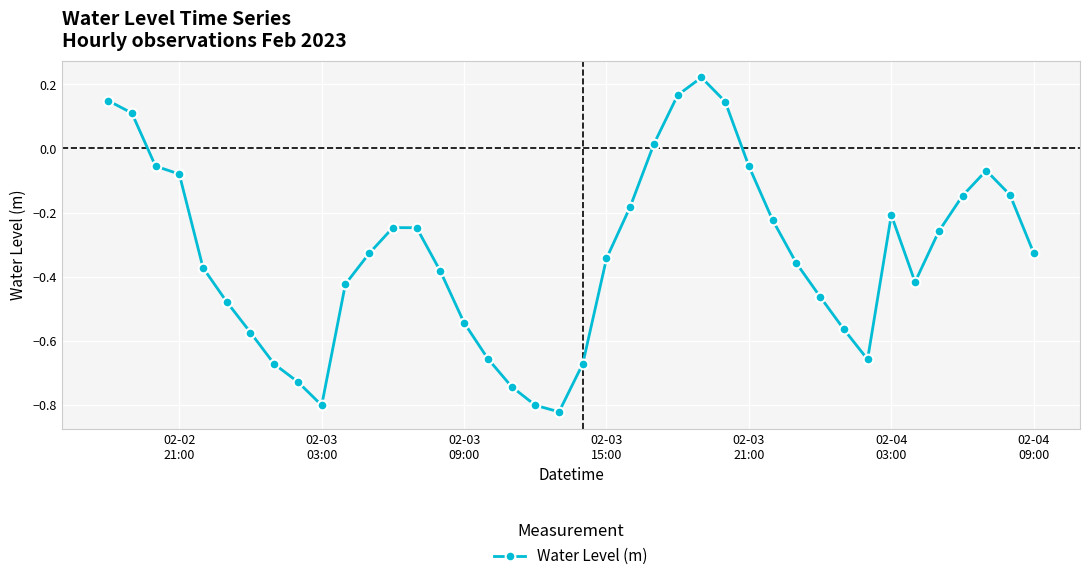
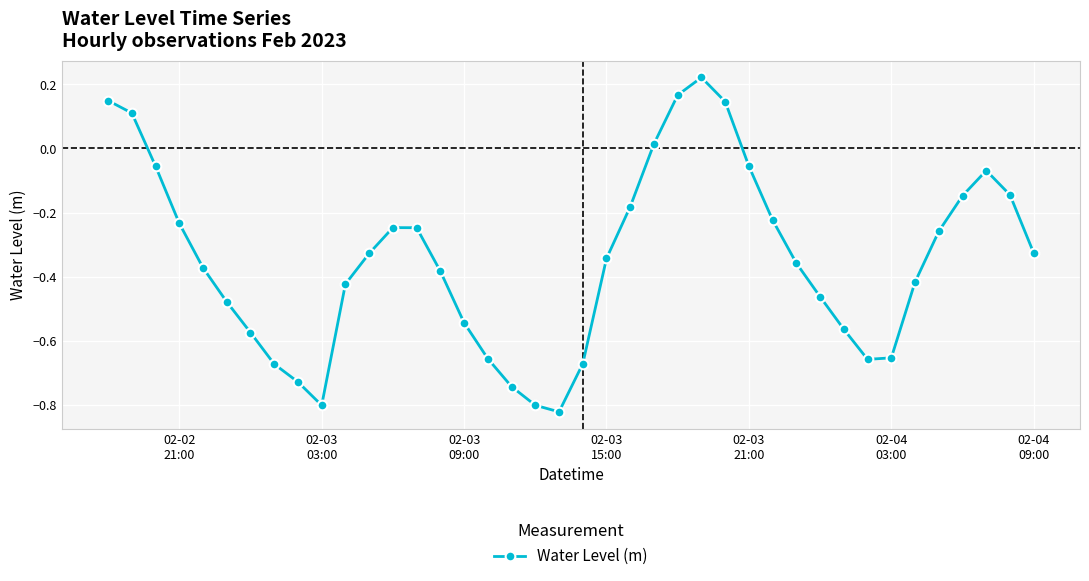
02-02 21:00: -0.08 -> -0.23
02-04 03:00: -0.21 -> -0.65
